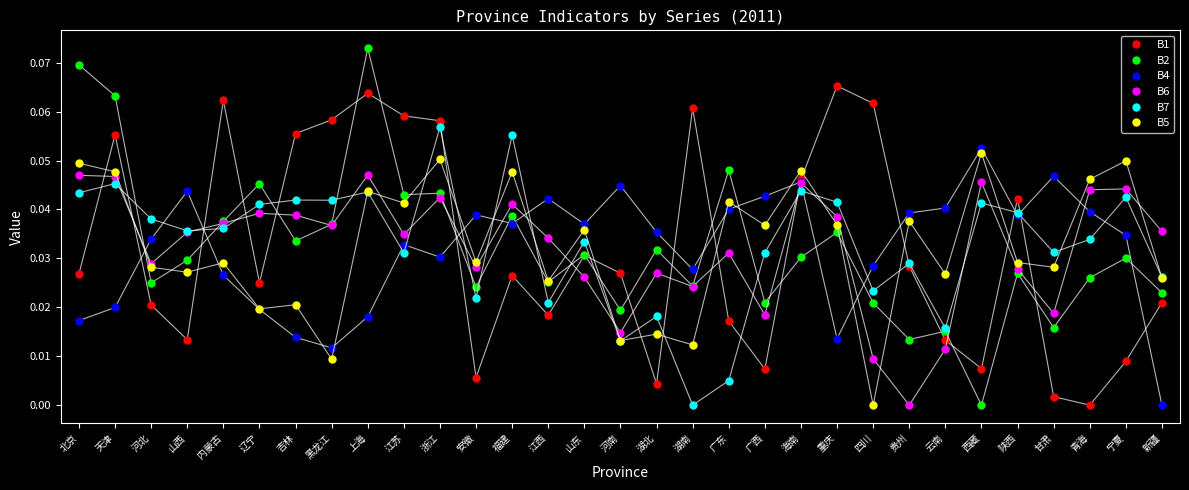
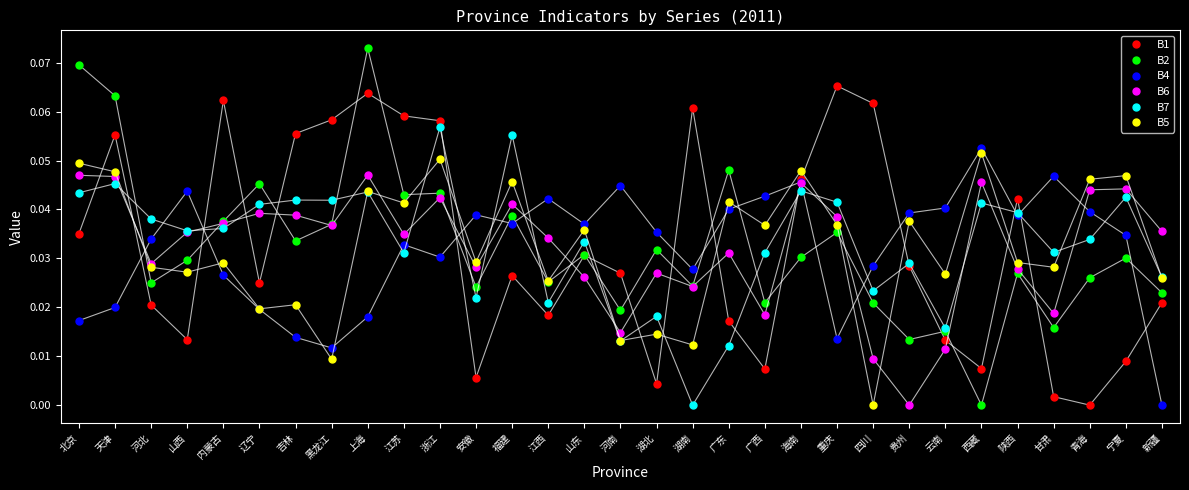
B1, 北京: 0.027 -> 0.035
B5, 福建: 0.048 -> 0.046
B7, 广东: 0.005 -> 0.012
B5, 宁夏: 0.050 -> 0.047
